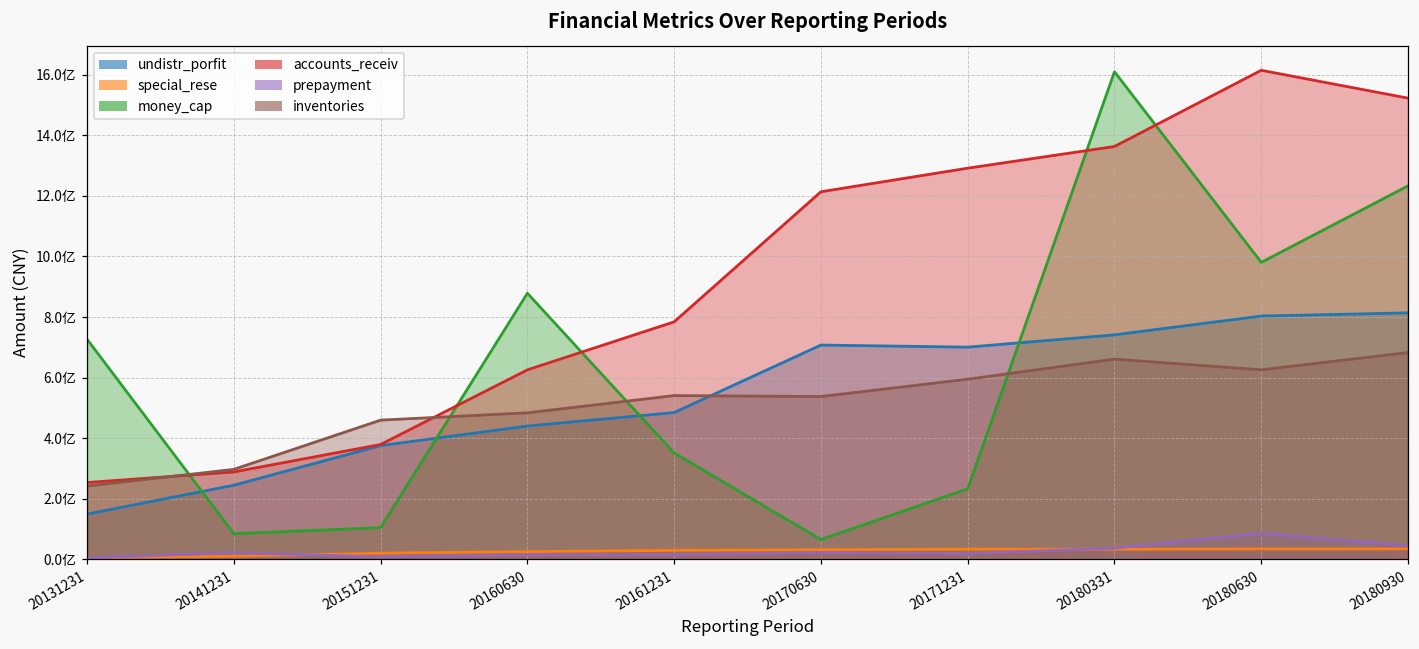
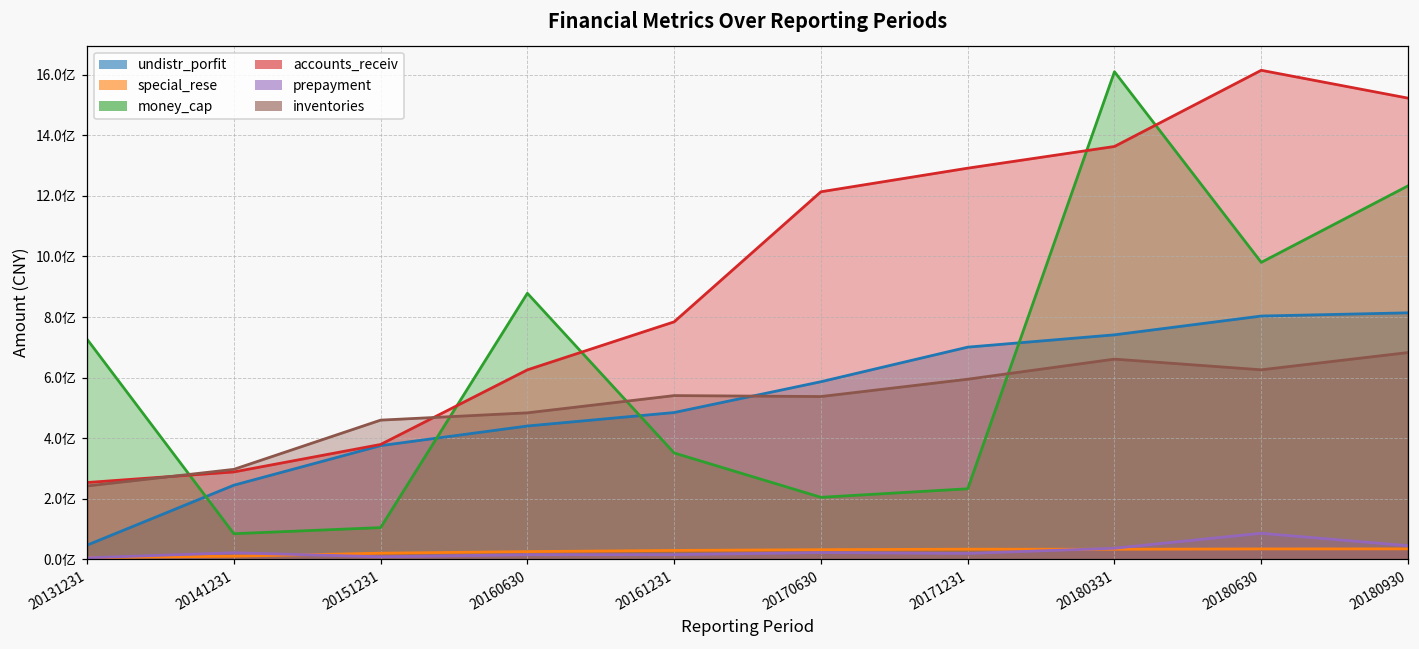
undistr_porfit, 20131231: 1.5亿 -> 0.5亿
undistr_porfit, 20170630: 7.1亿 -> 5.9亿
money_cap, 20170630: 0.7亿 -> 2.0亿
